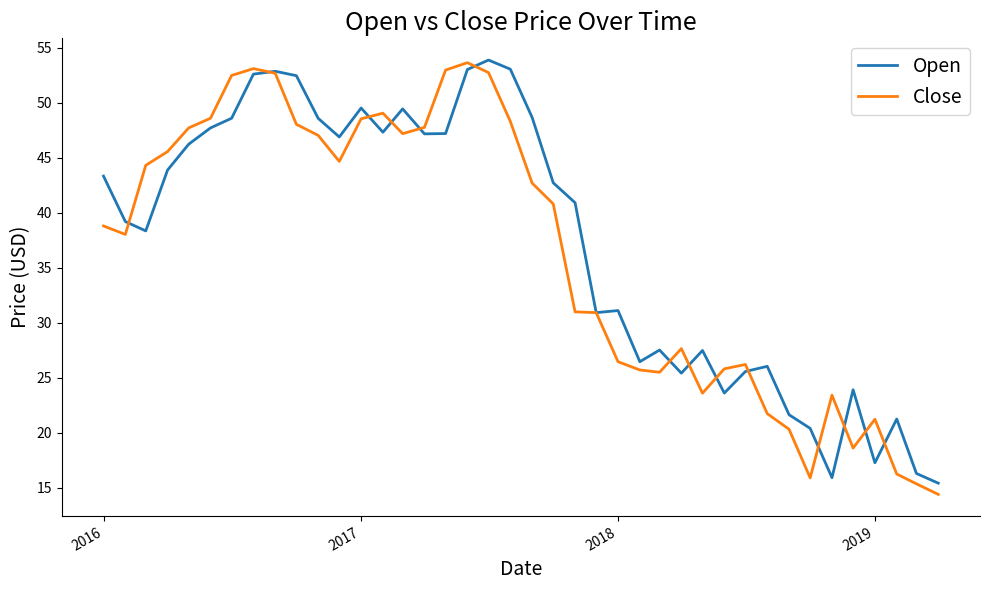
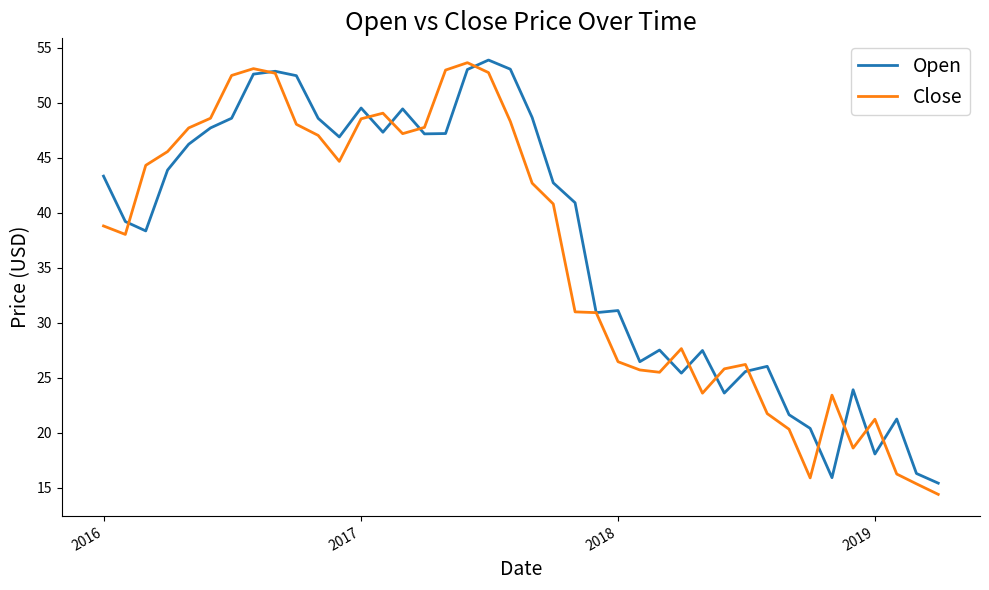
Open, 2019: 17.3 -> 18.0
